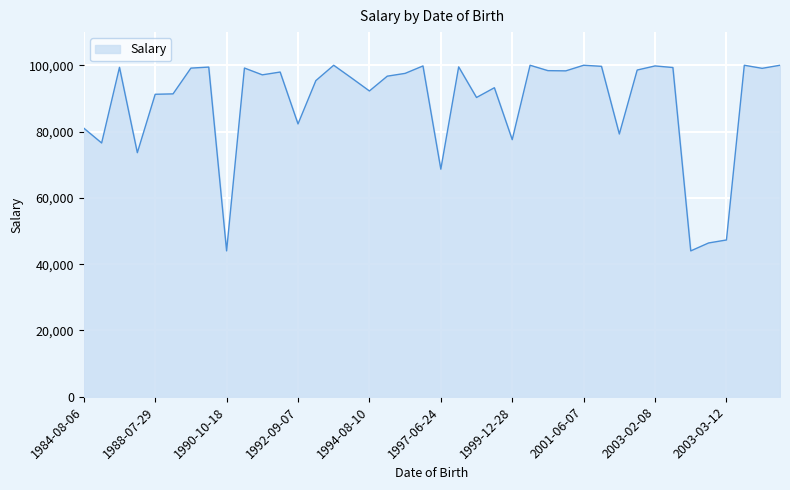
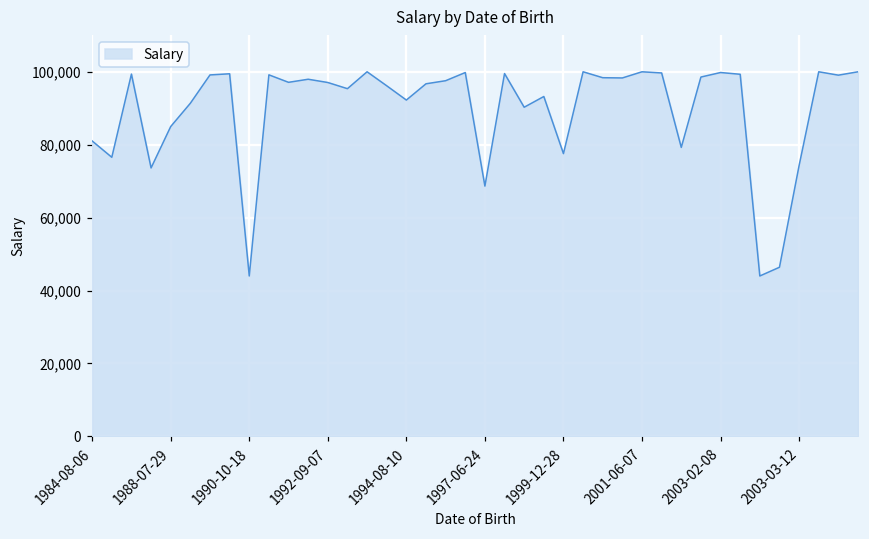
1988-07-29: 91,000 -> 85,000
1992-09-07: 82,000 -> 97,000
2003-03-12: 47,000 -> 74,000
